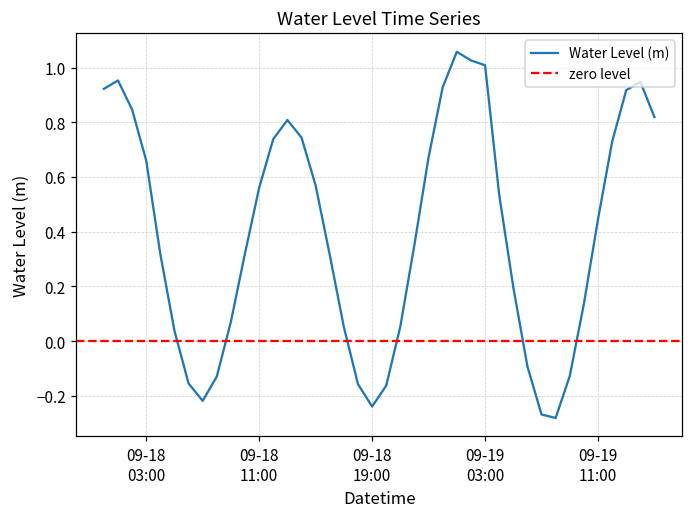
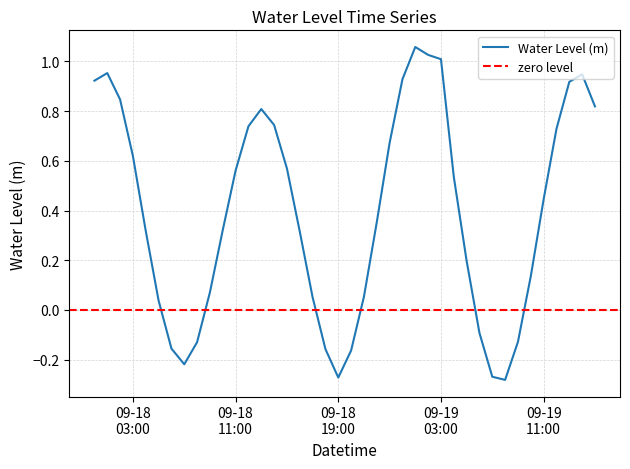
09-18 03:00: 0.66 -> 0.62
09-18 19:00: -0.24 -> -0.27
